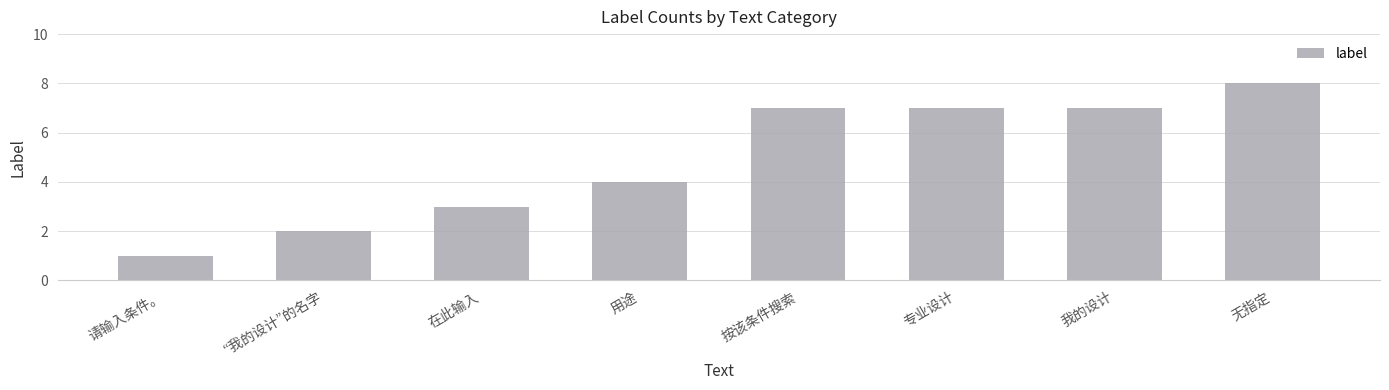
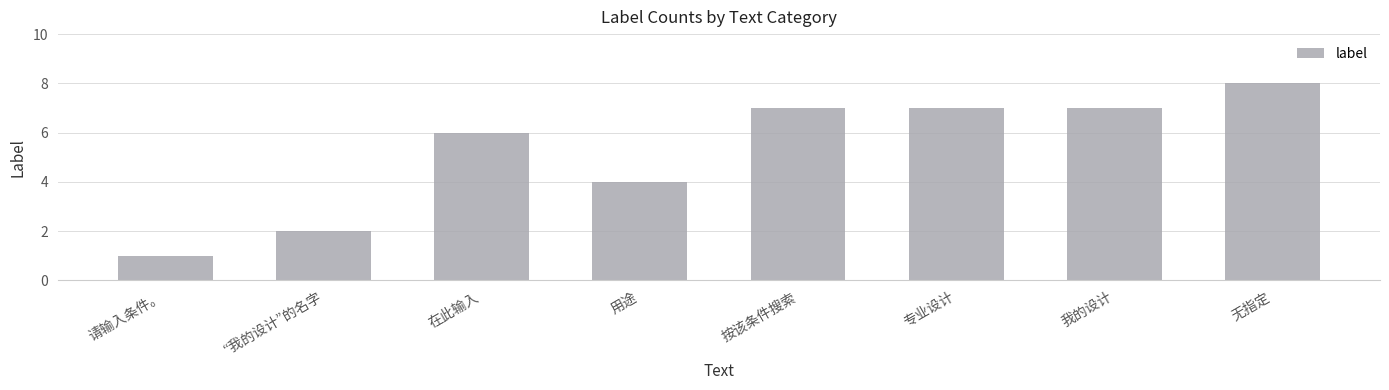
在此输入: 3 -> 6
